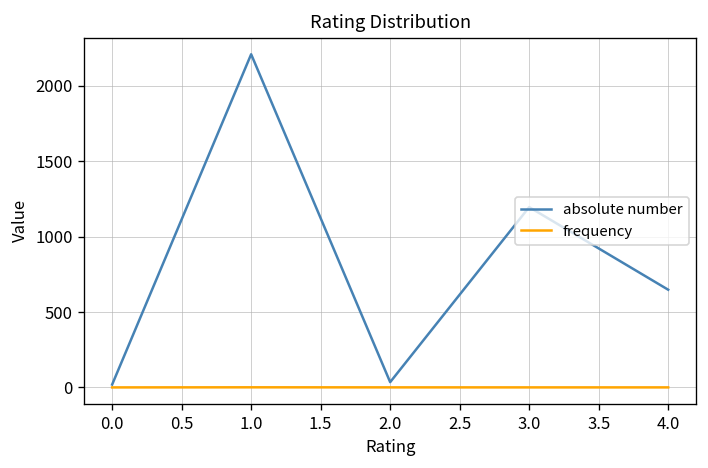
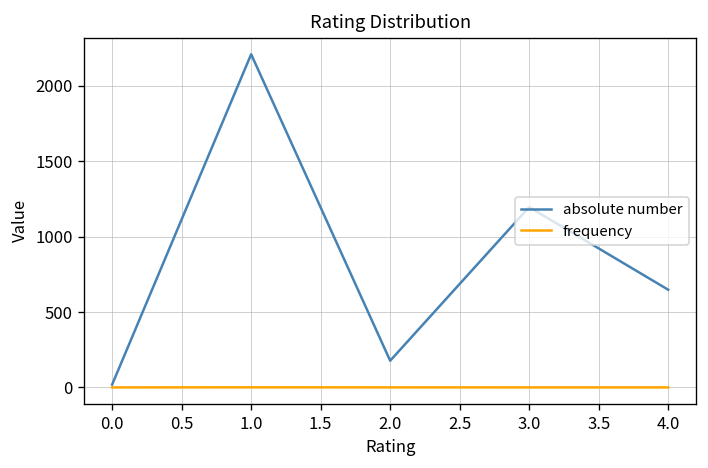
absolute number, 2.0: 40 -> 180
